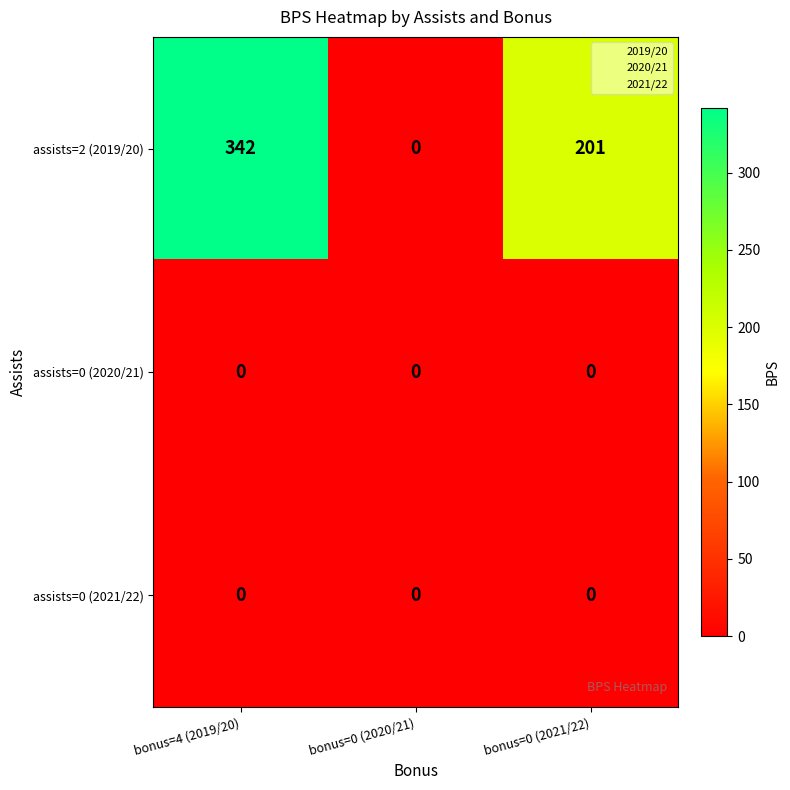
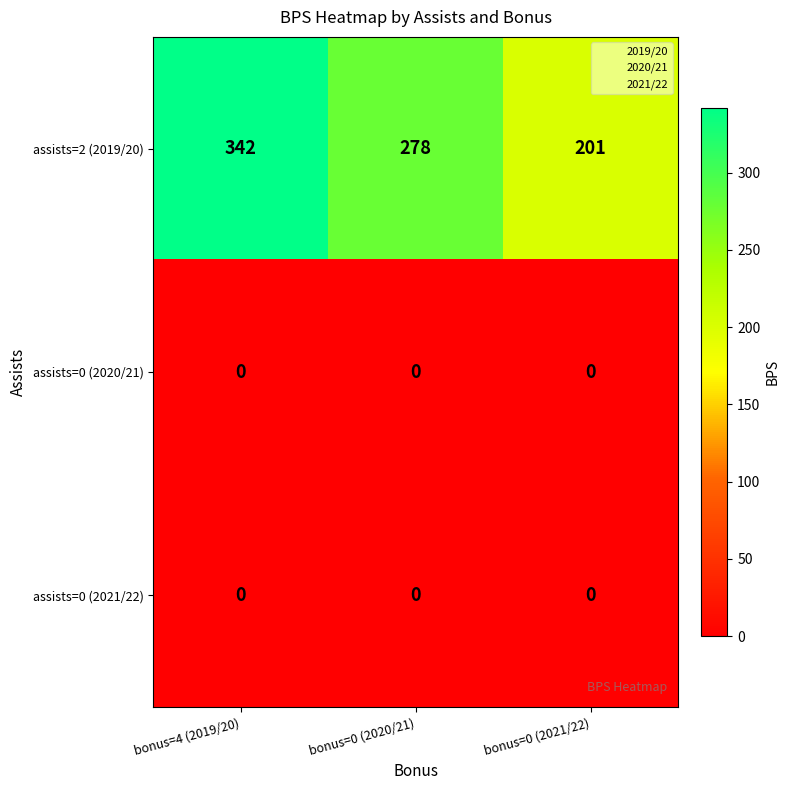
assists=2 (2019/20), bonus=0 (2020/21): 0 -> 278
